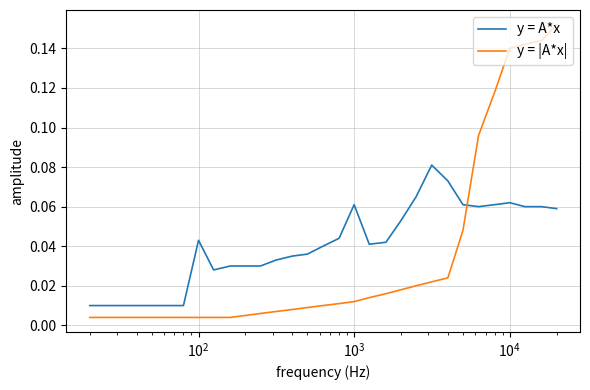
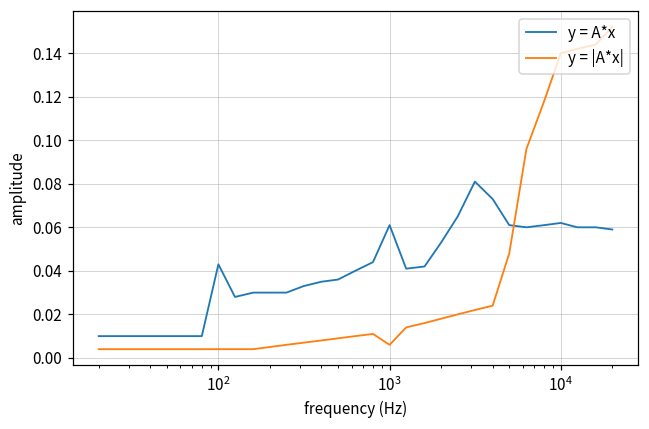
y = |A*x|, 10^3: 0.012 -> 0.006
